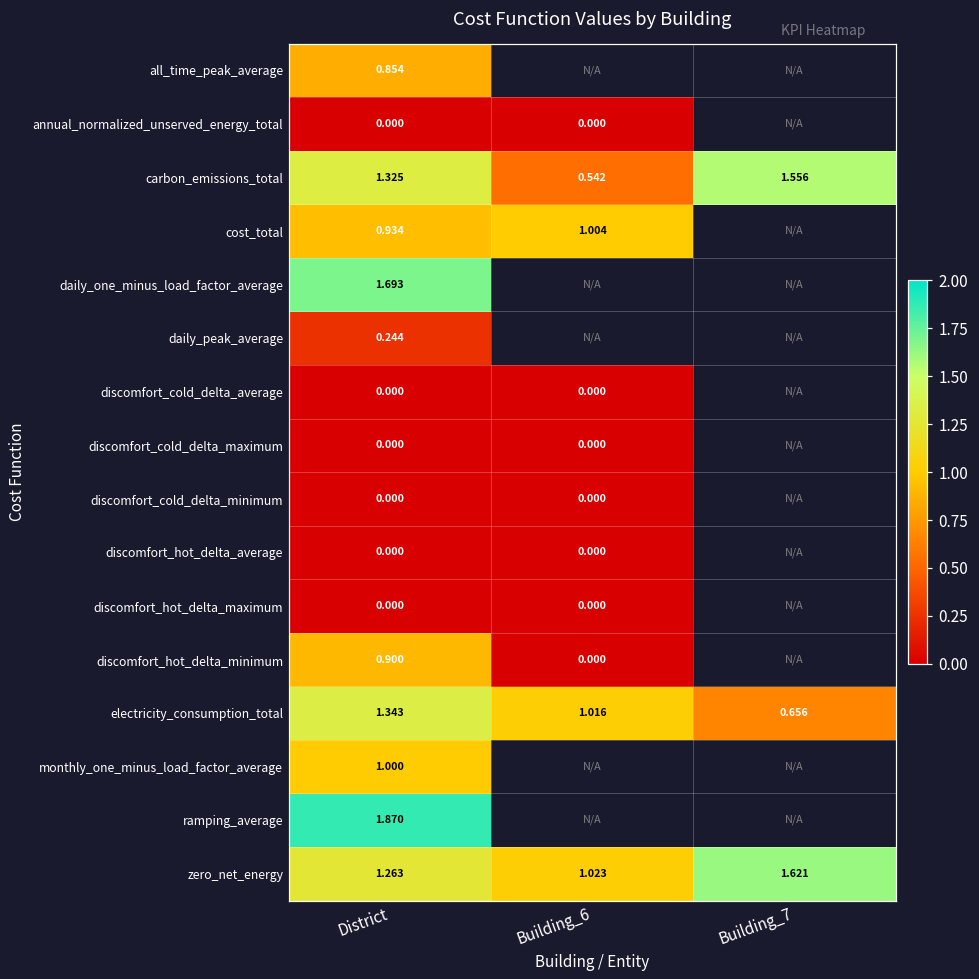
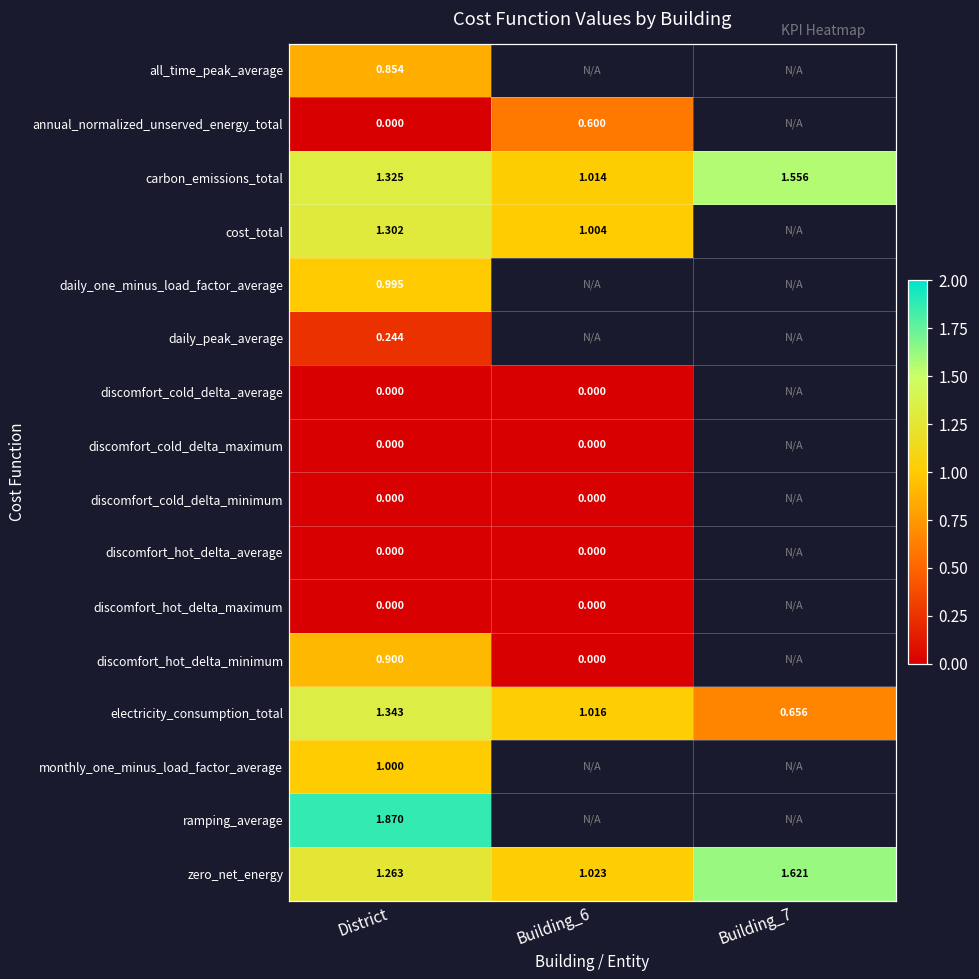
annual_normalized_unserved_energy_total, Building_6: 0.000 -> 0.600
carbon_emissions_total, Building_6: 0.542 -> 1.014
cost_total, District: 0.934 -> 1.302
daily_one_minus_load_factor_average, District: 1.693 -> 0.995
